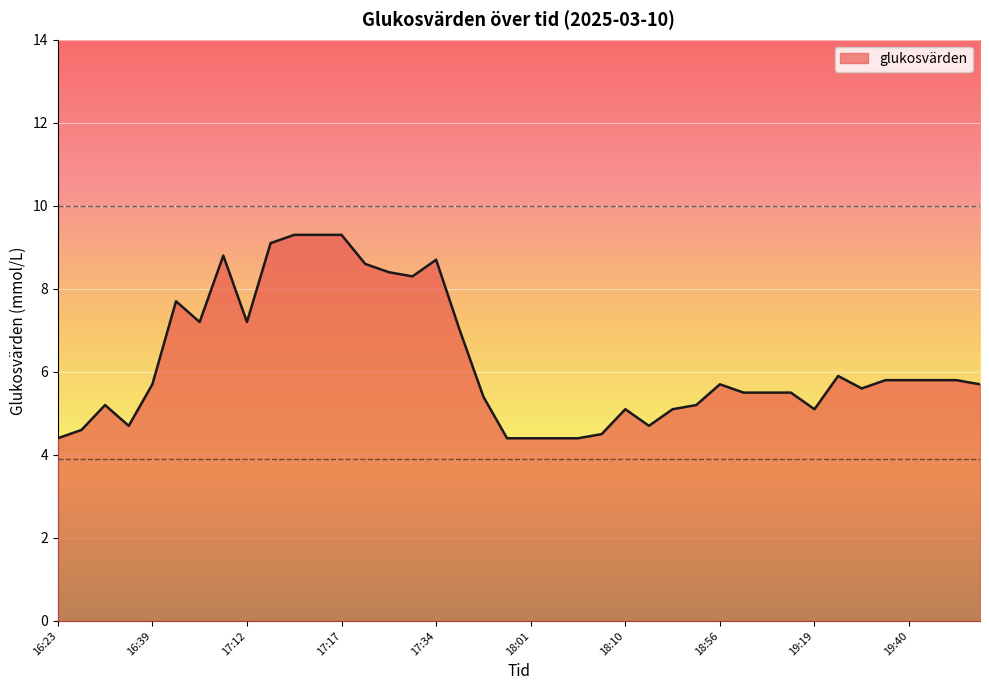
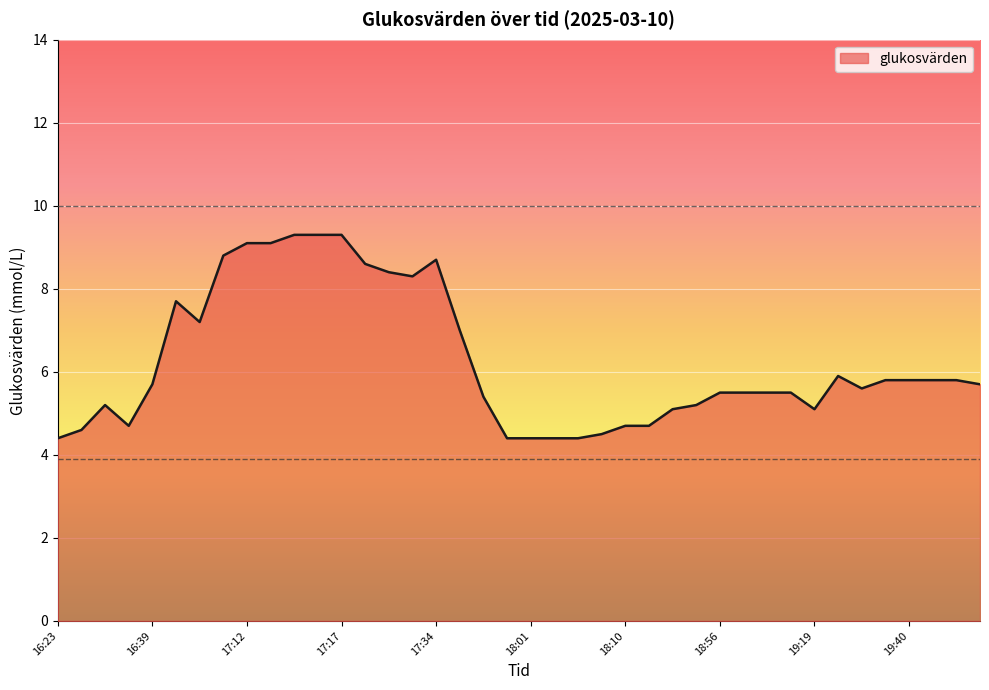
17:12: 7.2 -> 9.1
18:10: 5.1 -> 4.7
18:56: 5.7 -> 5.5
